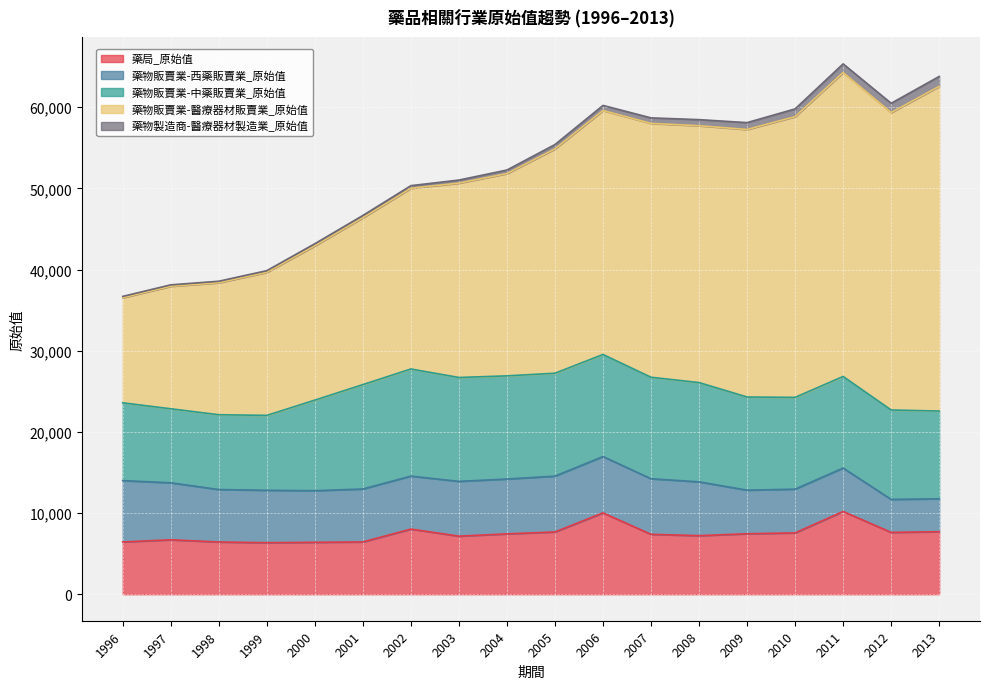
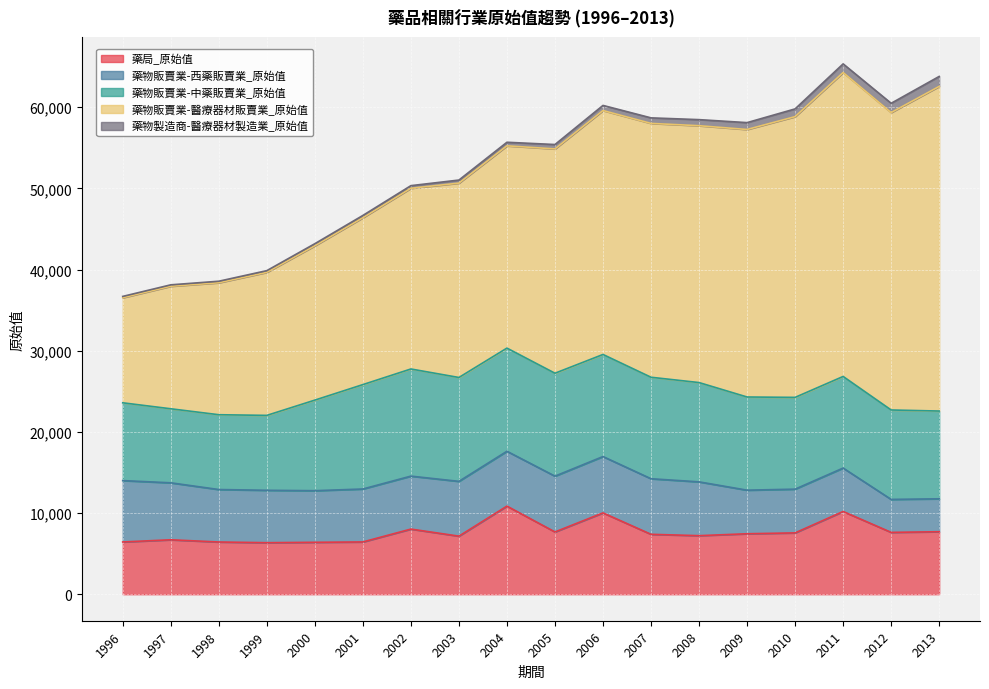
藥局_原始值, 2004: 7,000 -> 11,000
